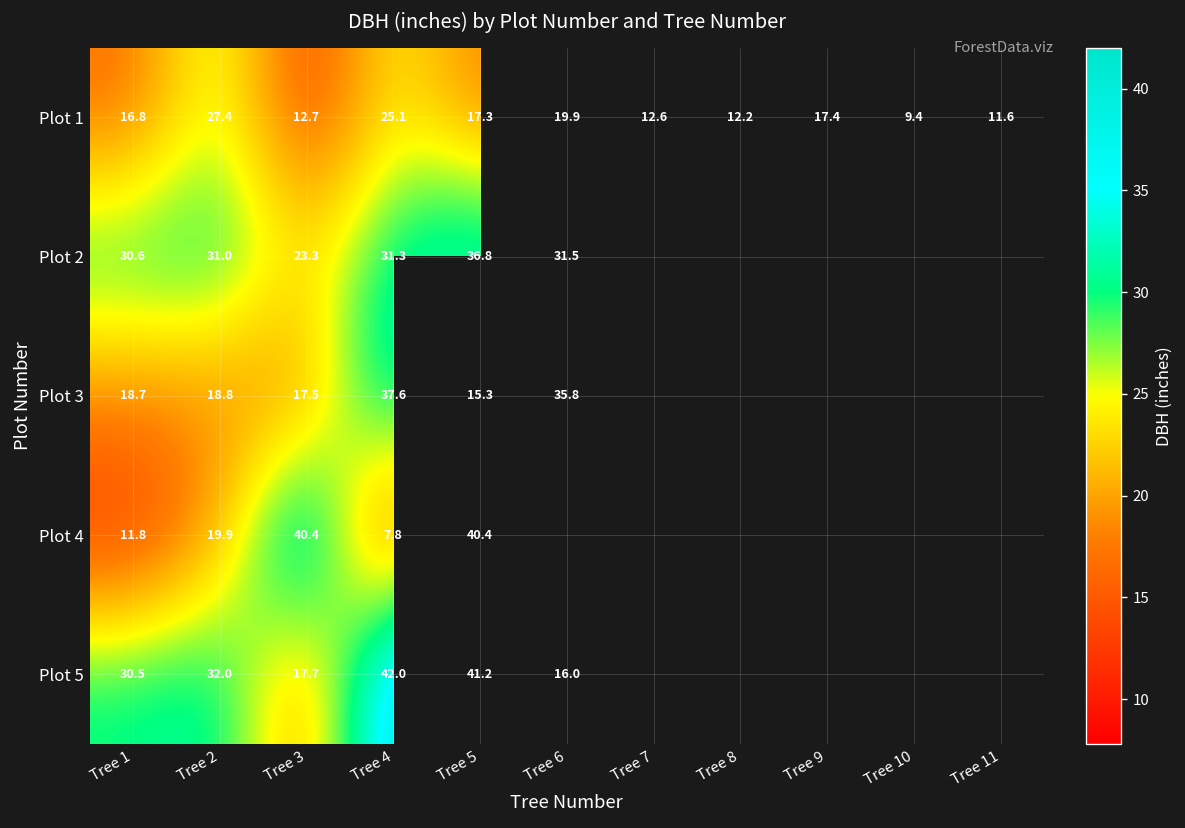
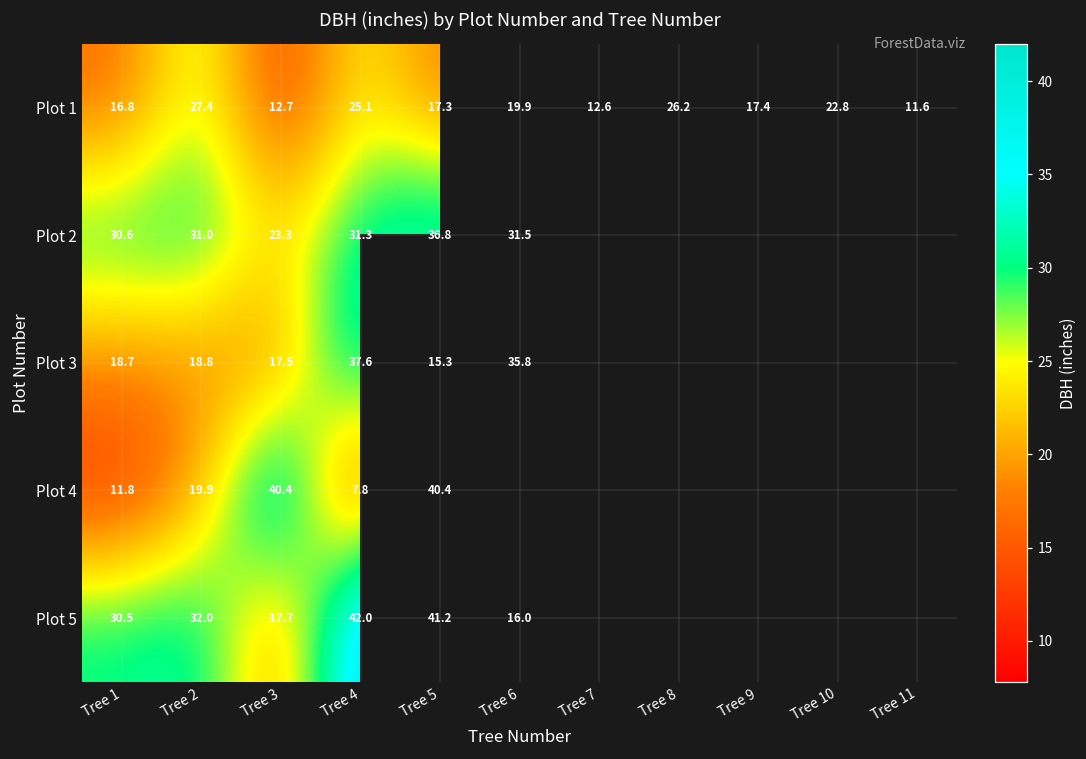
Plot 1, Tree 8: 12.2 -> 26.2
Plot 1, Tree 10: 9.4 -> 22.8
